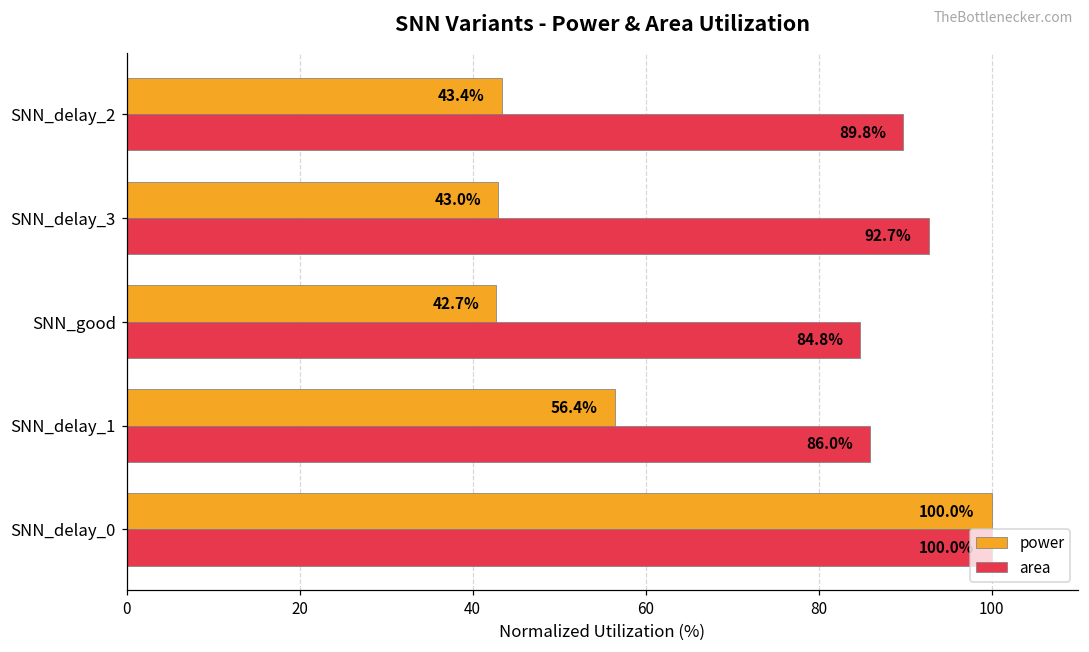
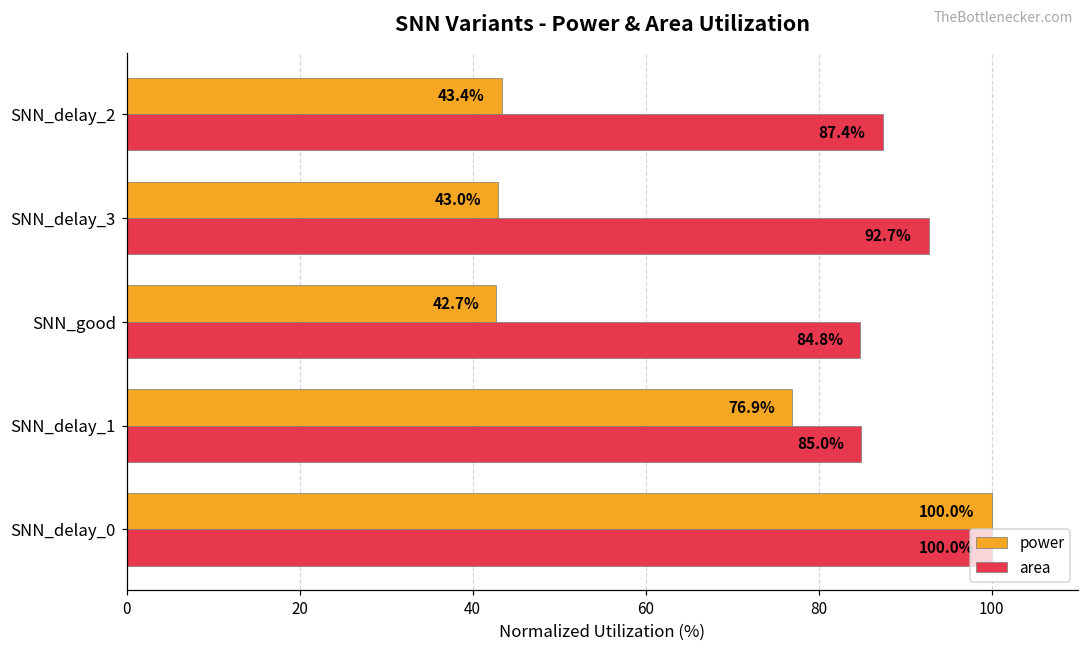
area, SNN_delay_2: 89.8% -> 87.4%
power, SNN_delay_1: 56.4% -> 76.9%
area, SNN_delay_1: 86.0% -> 85.0%
